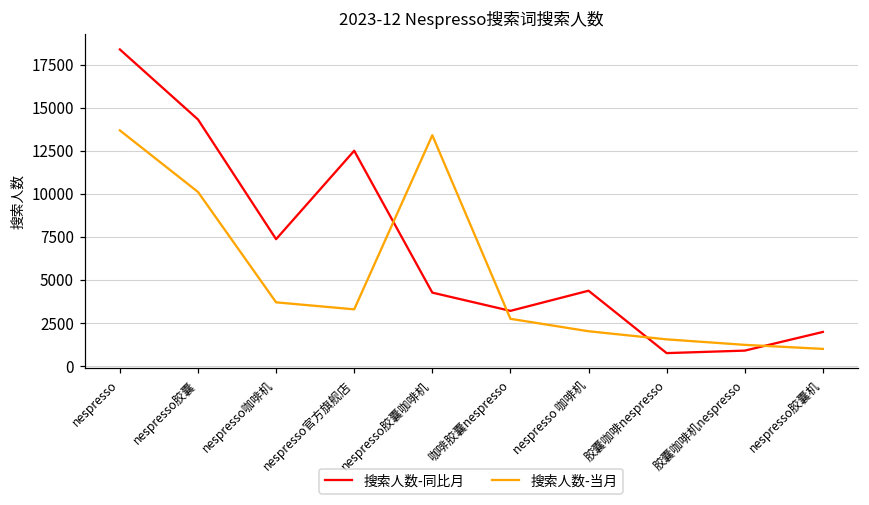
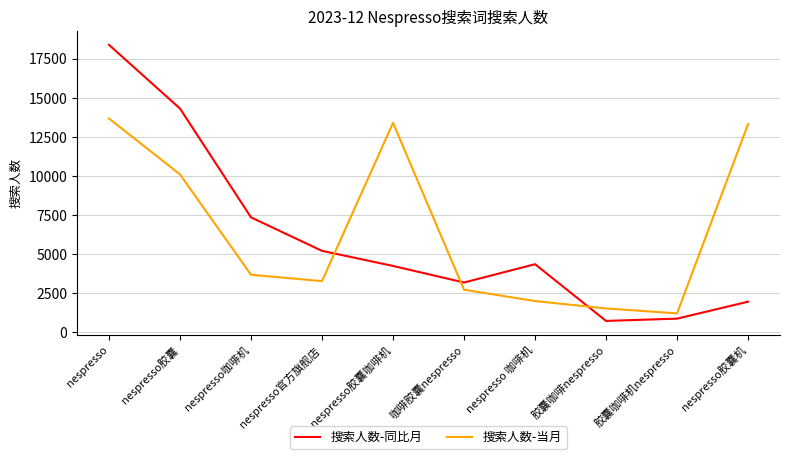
搜索人数-同比月, nespresso官方旗舰店: 12500 -> 5200
搜索人数-当月, nespresso胶囊机: 1000 -> 13300
